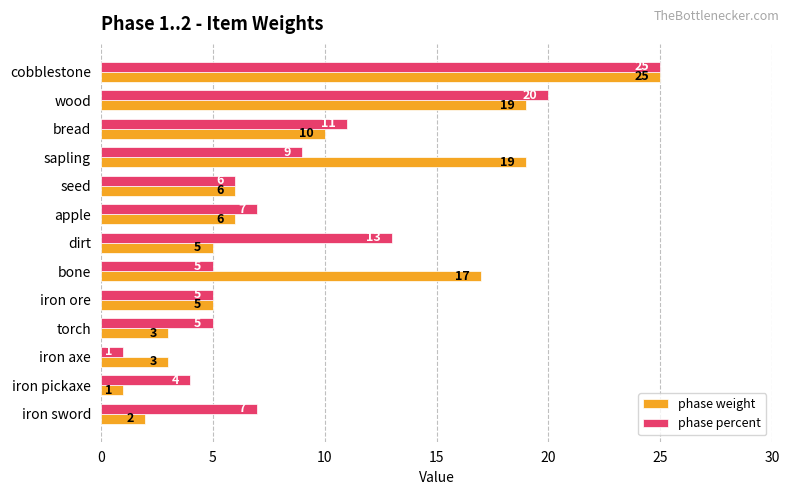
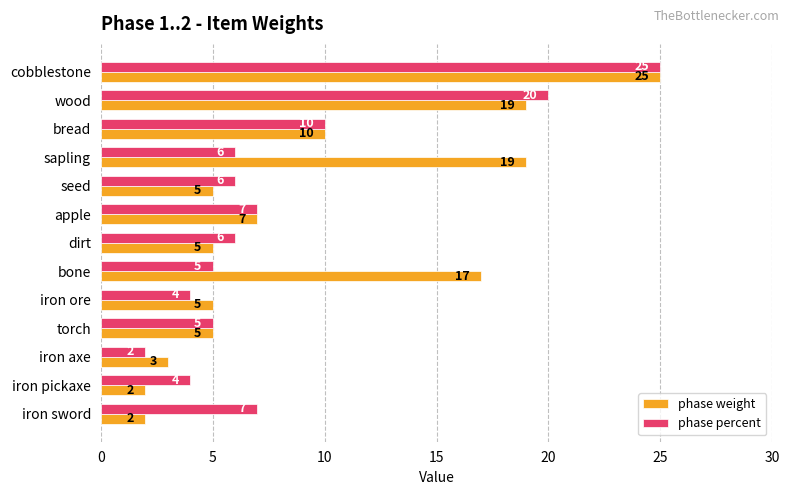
phase percent, bread: 11 -> 10
phase percent, sapling: 9 -> 6
phase weight, seed: 6 -> 5
phase weight, apple: 6 -> 7
phase percent, dirt: 13 -> 6
phase percent, iron ore: 5 -> 4
phase weight, torch: 3 -> 5
phase percent, iron axe: 1 -> 2
phase weight, iron pickaxe: 1 -> 2
